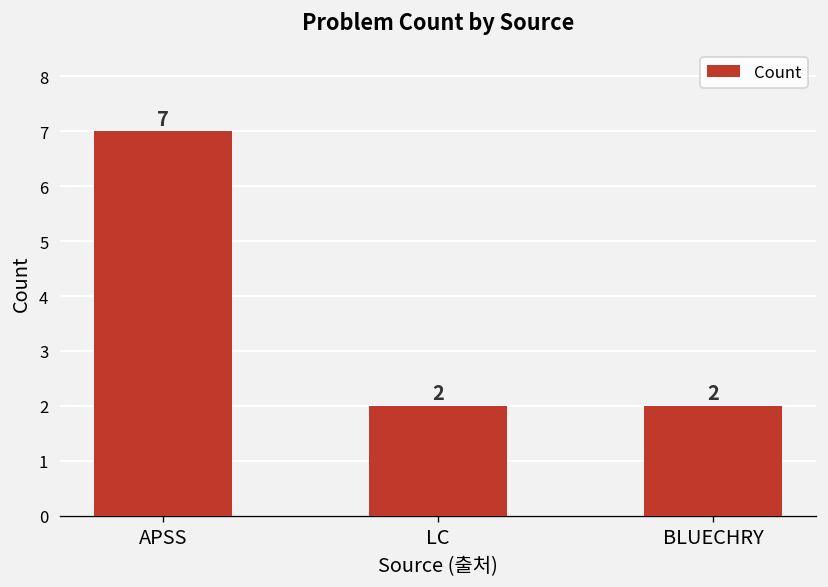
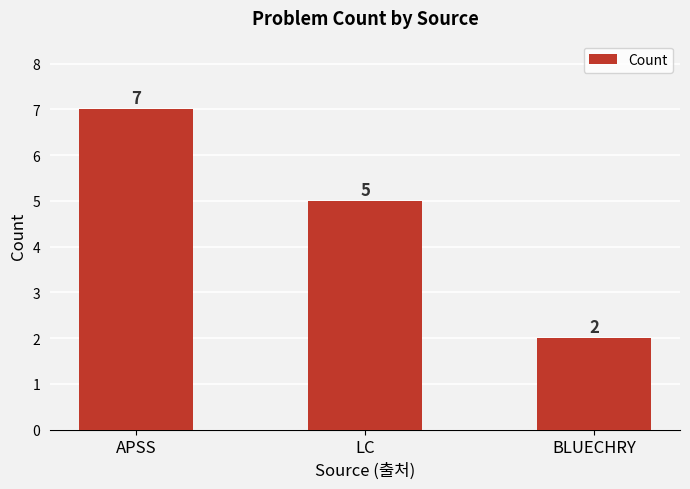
LC: 2 -> 5
